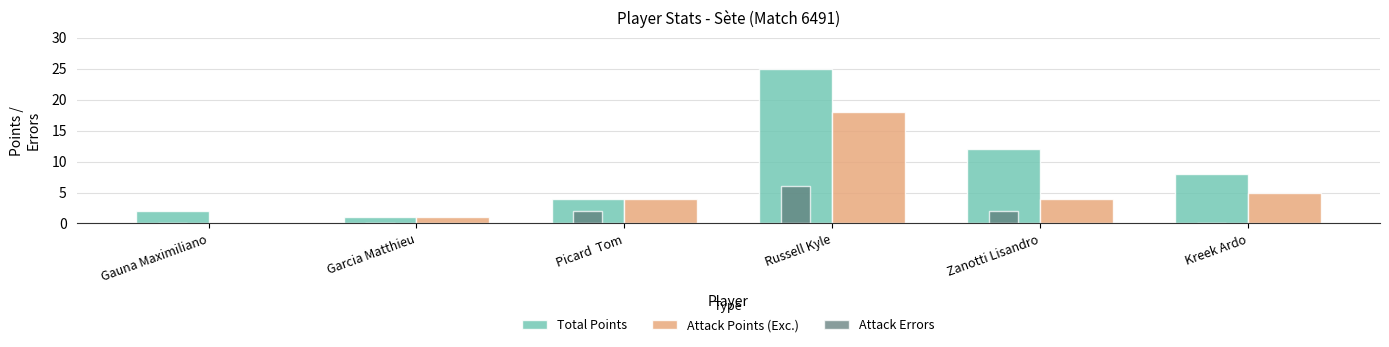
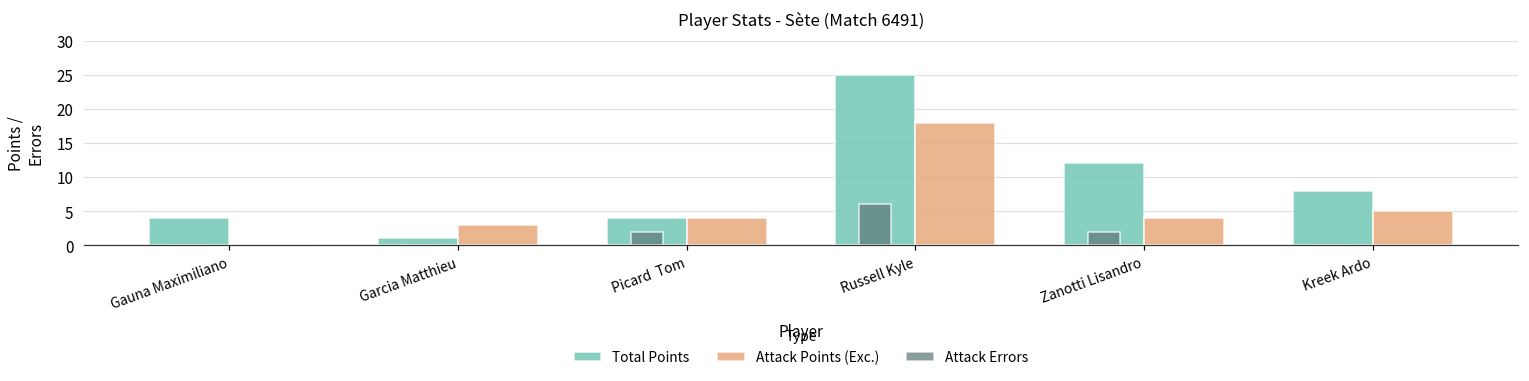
Total Points, Gauna Maximiliano: 2 -> 4
Attack Points (Exc.), Garcia Matthieu: 1 -> 3
